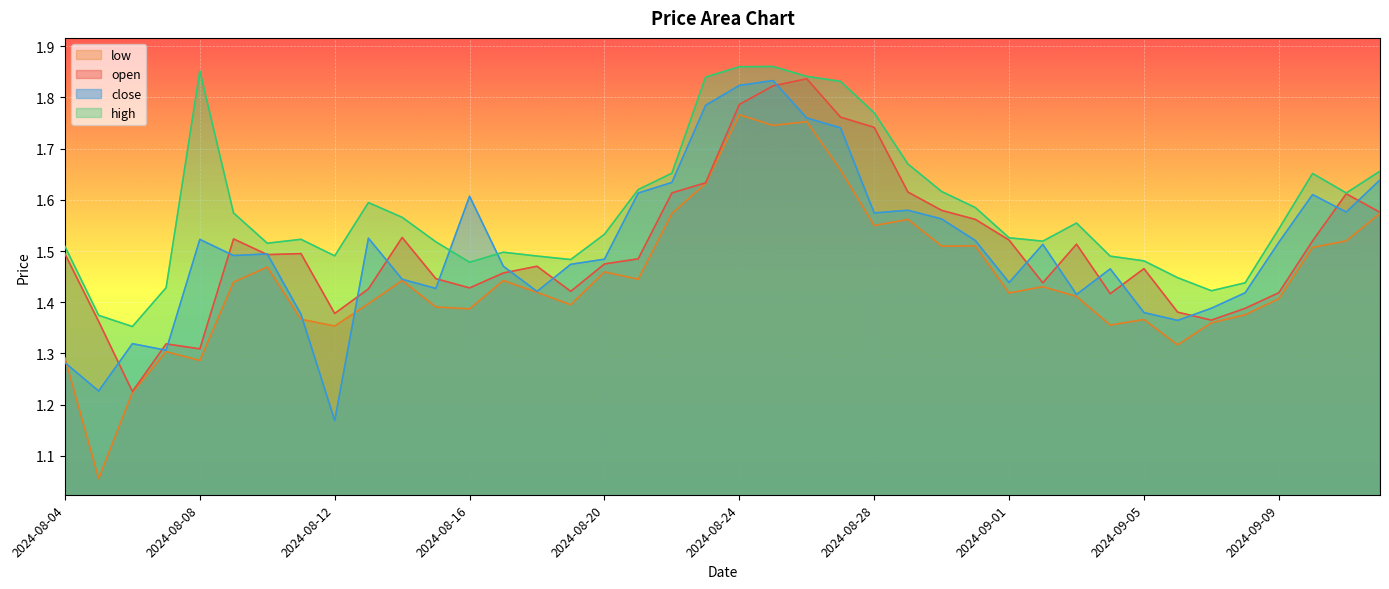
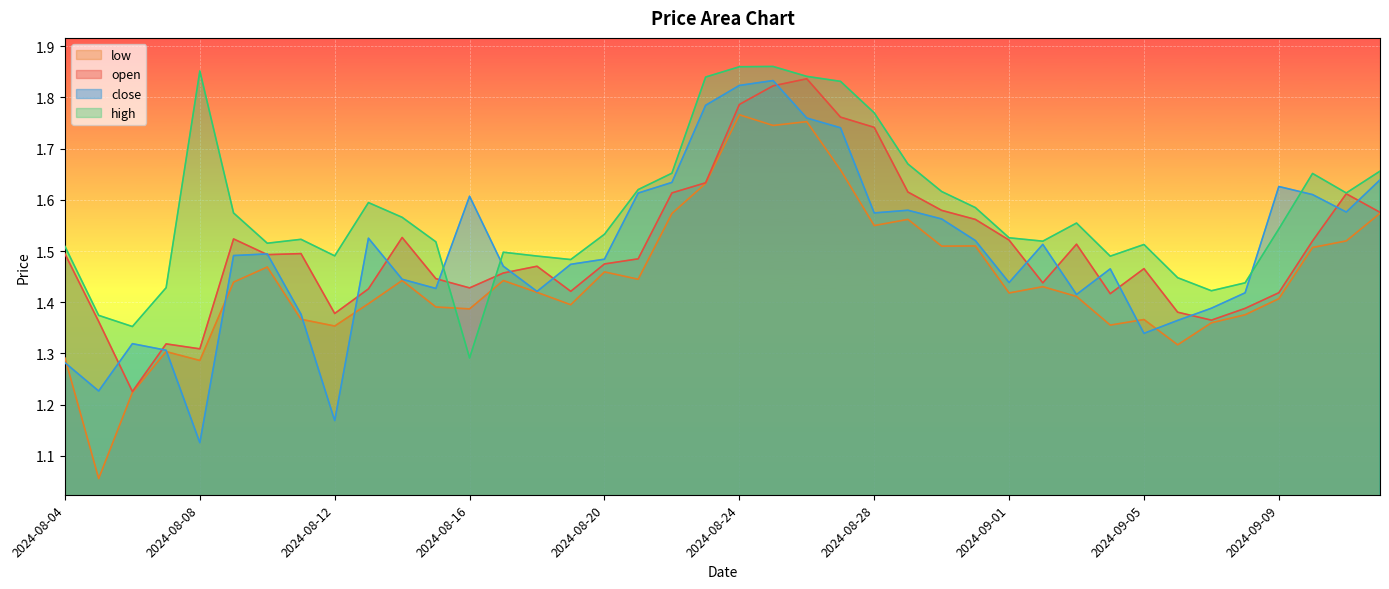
close, 2024-08-08: 1.52 -> 1.13
high, 2024-08-16: 1.48 -> 1.29
close, 2024-09-05: 1.38 -> 1.34
high, 2024-09-05: 1.48 -> 1.51
close, 2024-09-09: 1.52 -> 1.63
